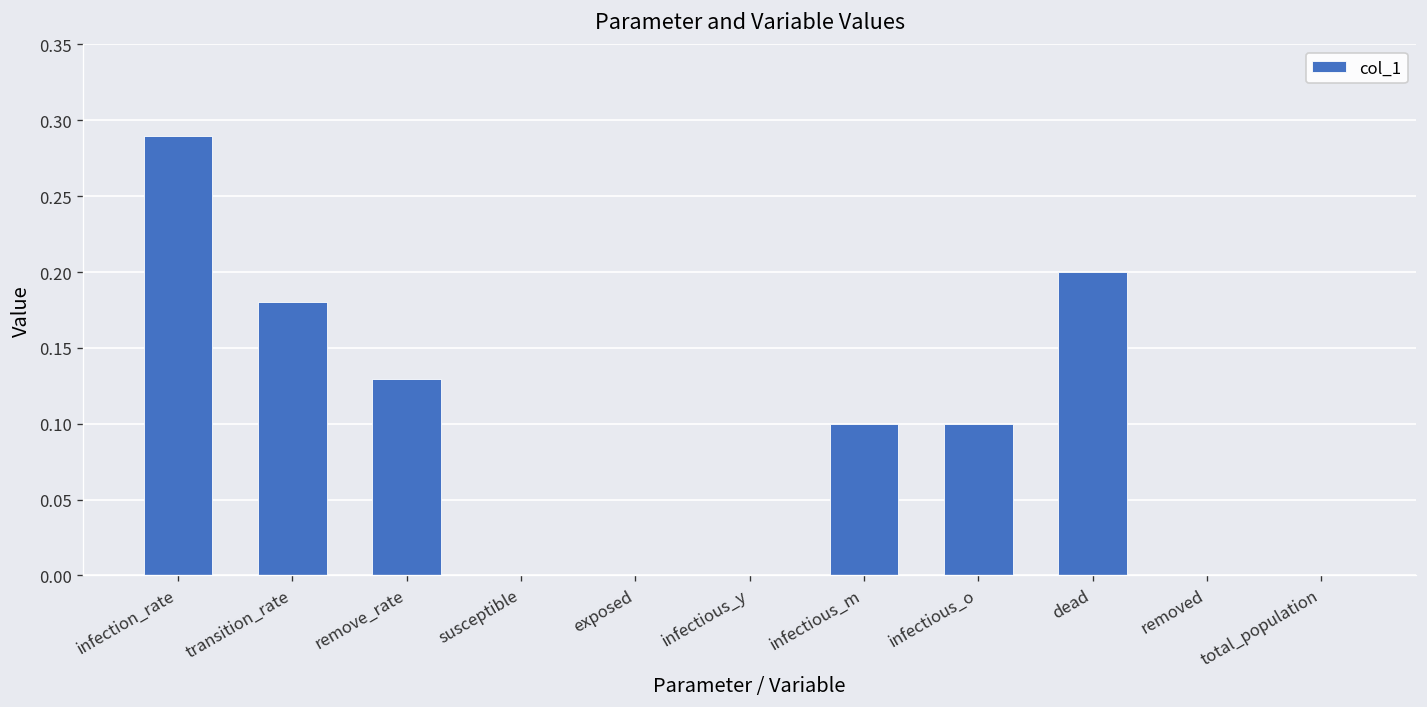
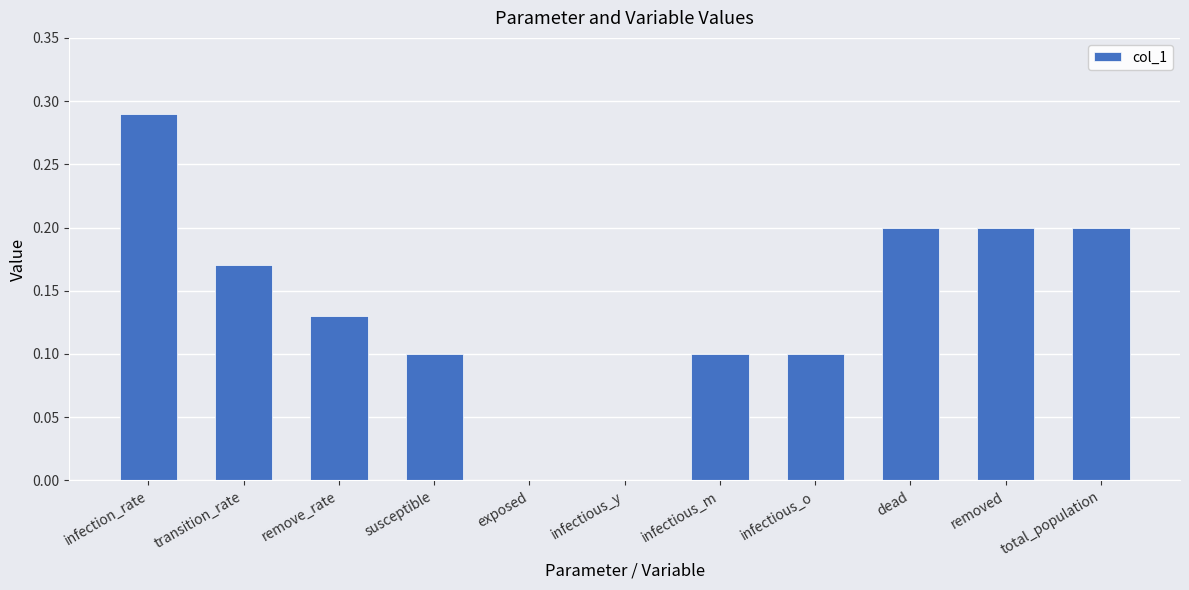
transition_rate: 0.18 -> 0.17
susceptible: 0.0 -> 0.1
removed: 0.0 -> 0.2
total_population: 0.0 -> 0.2
